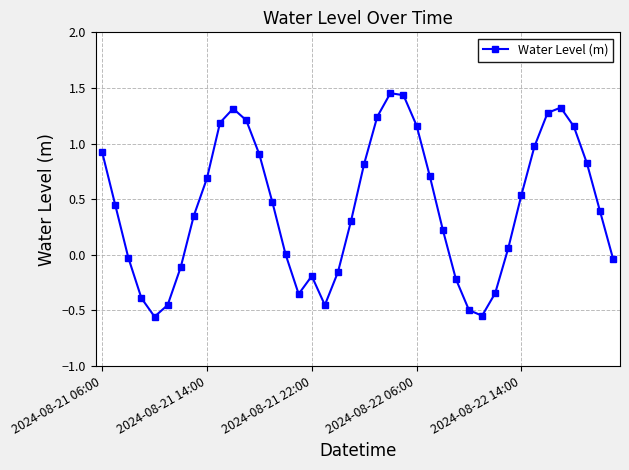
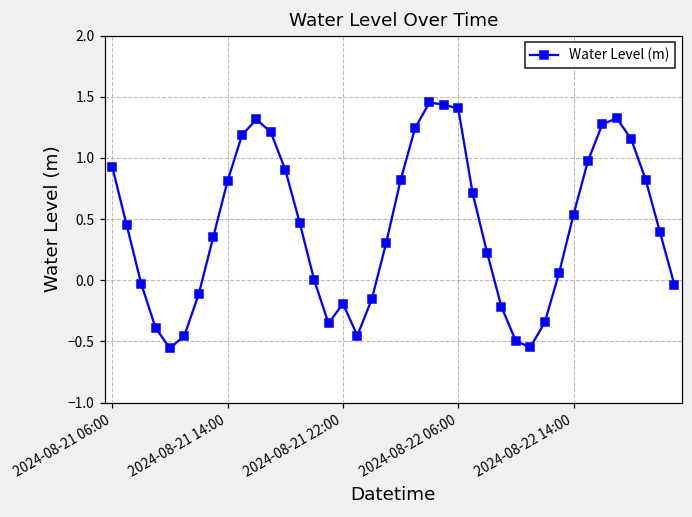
2024-08-21 14:00: 0.69 -> 0.81
2024-08-22 06:00: 1.16 -> 1.40
